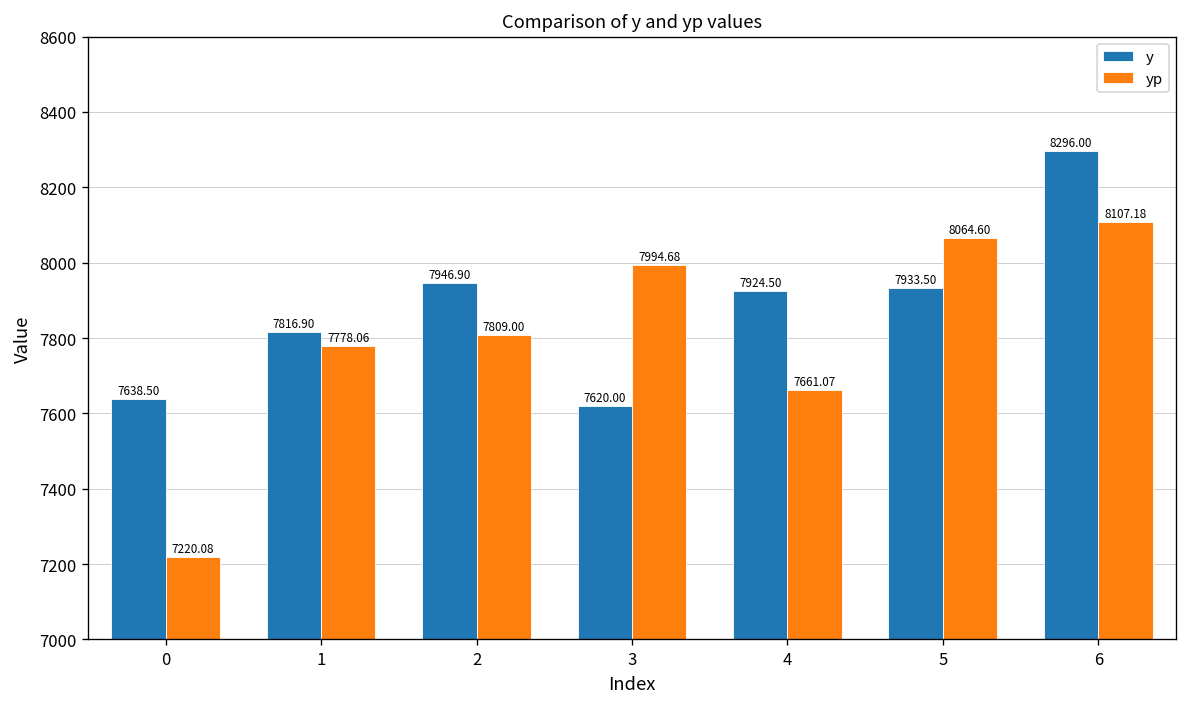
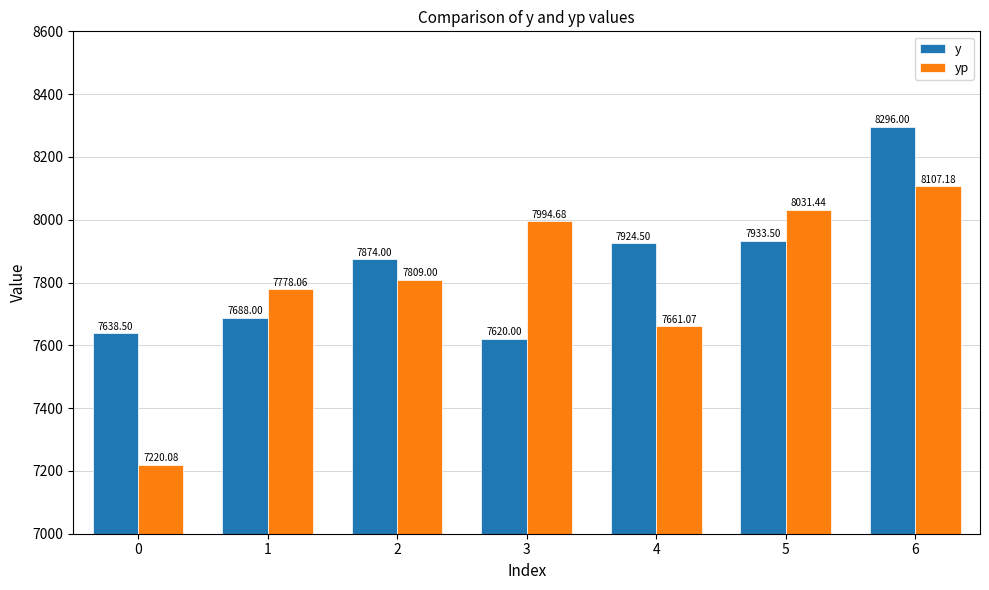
y, 1: 7816.90 -> 7688.00
y, 2: 7946.90 -> 7874.00
yp, 5: 8064.60 -> 8031.44
